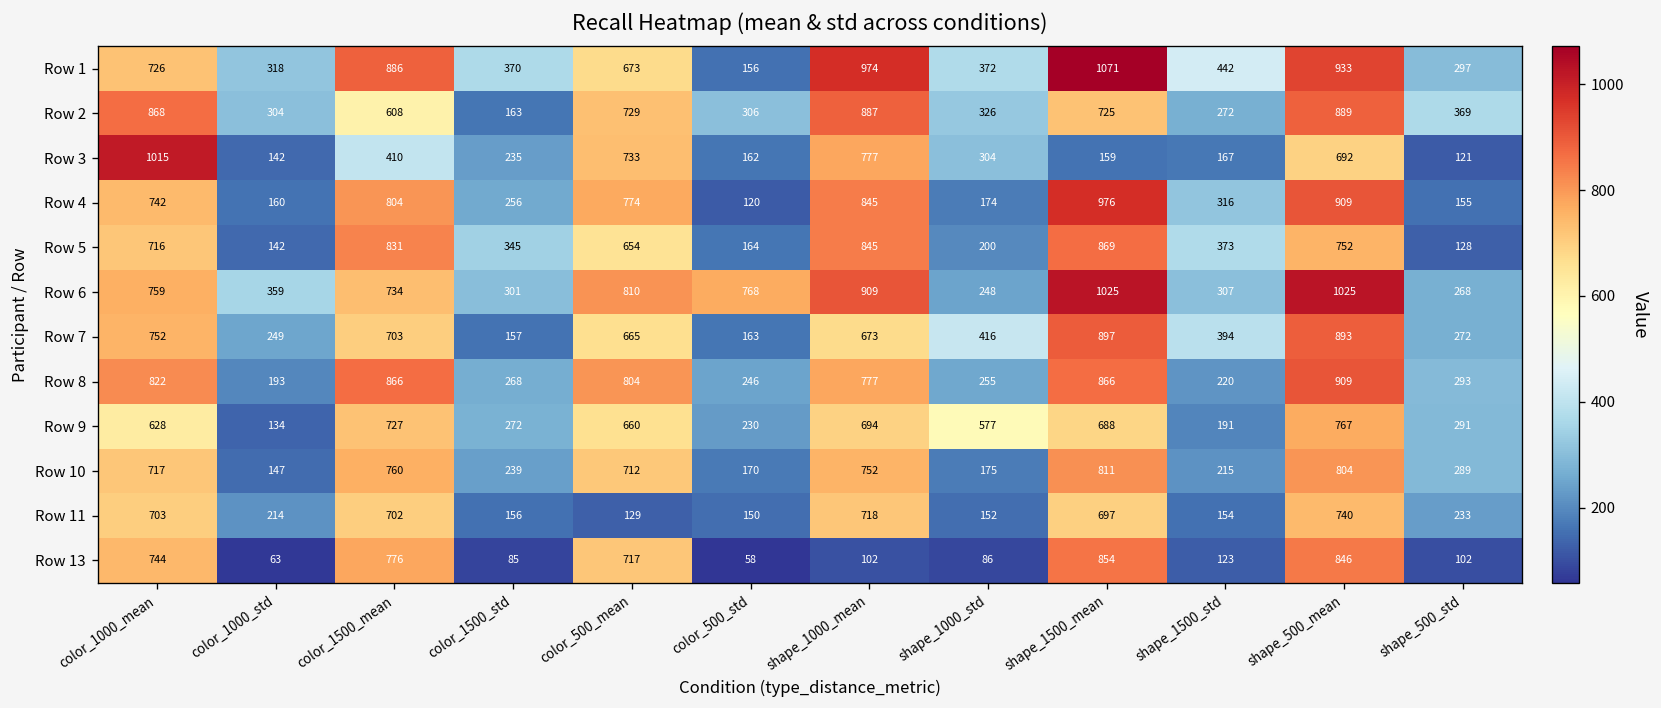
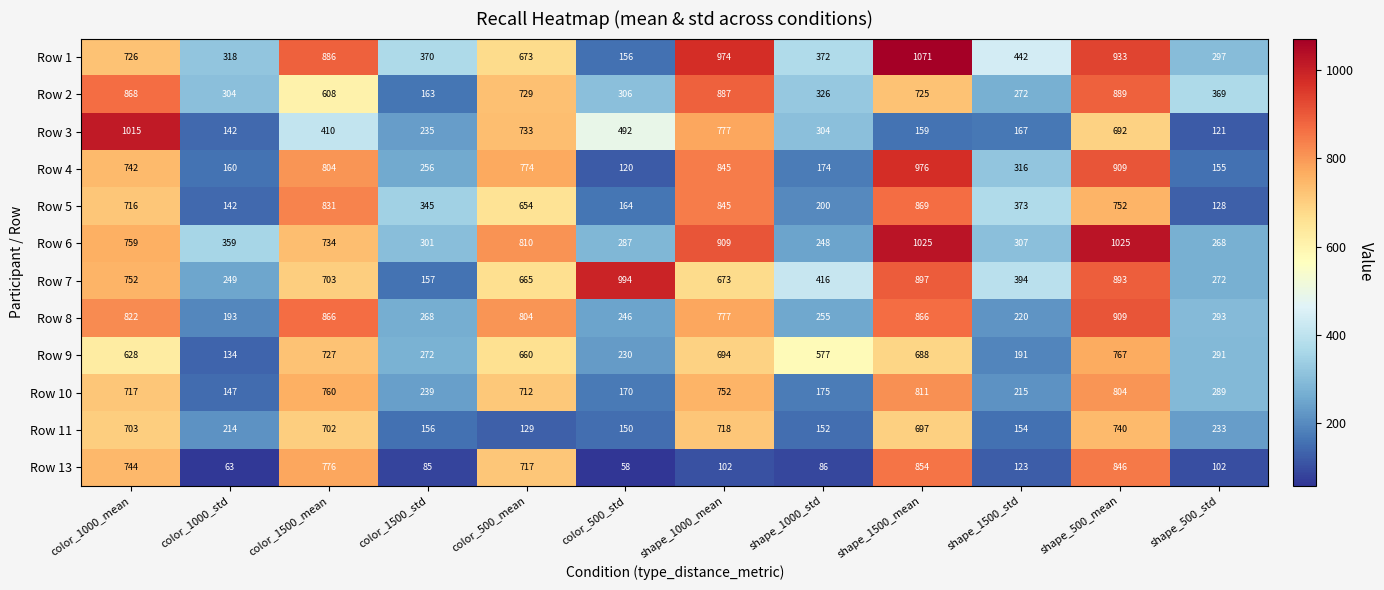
Row 3, color_500_std: 162 -> 492
Row 6, color_500_std: 768 -> 287
Row 7, color_500_std: 163 -> 994
